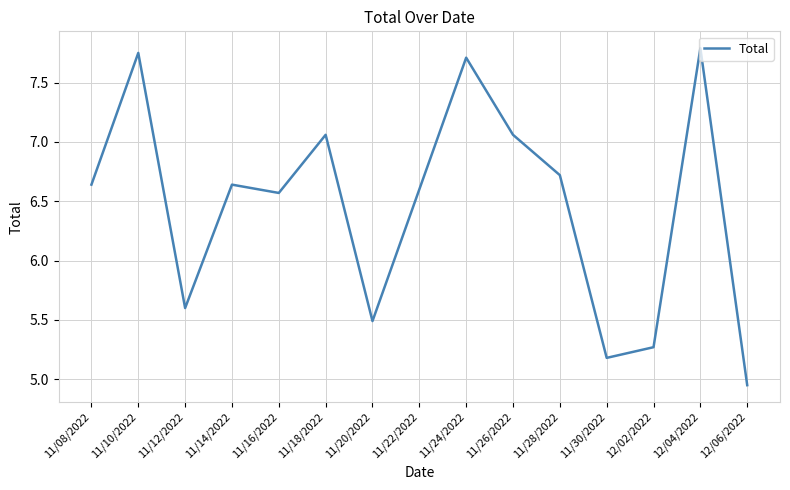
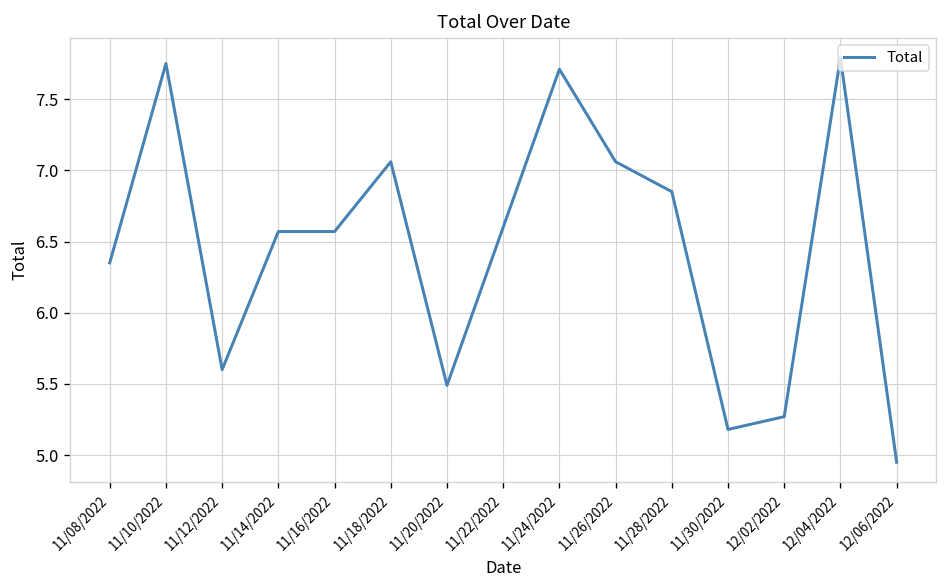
11/08/2022: 6.64 -> 6.35
11/14/2022: 6.64 -> 6.57
11/28/2022: 6.72 -> 6.85
